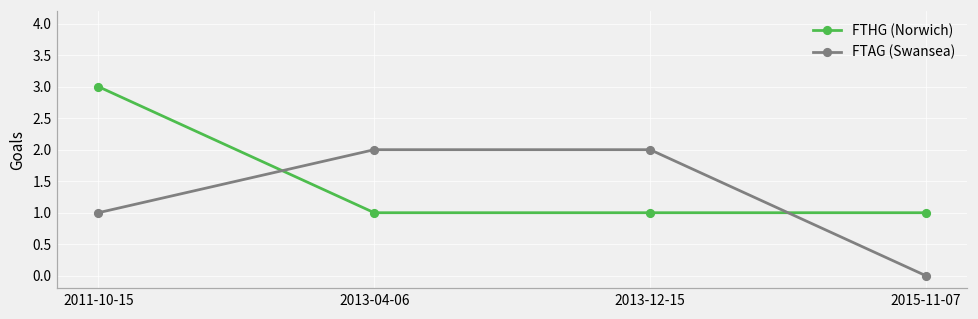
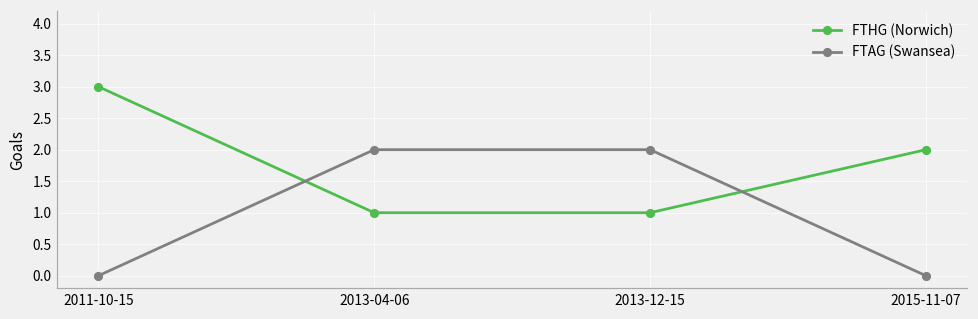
FTAG (Swansea), 2011-10-15: 1 -> 0
FTHG (Norwich), 2015-11-07: 1 -> 2
